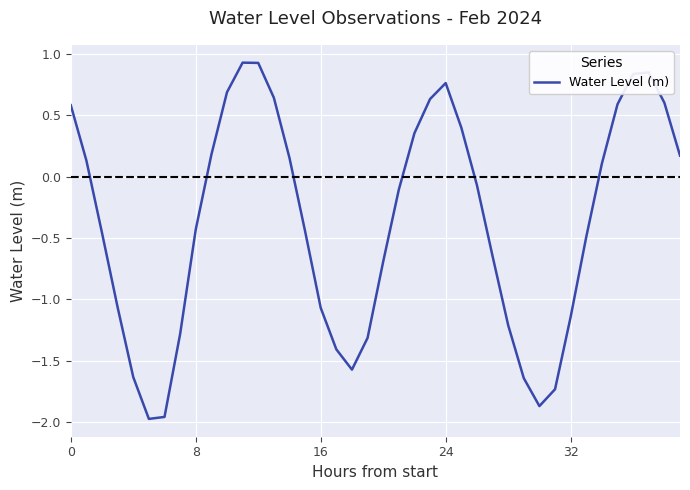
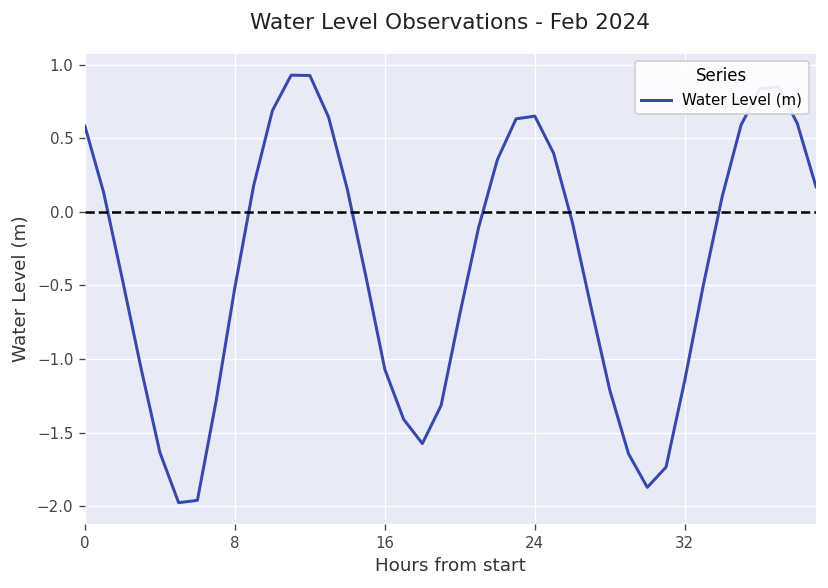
8: -0.43 -> -0.51
24: 0.76 -> 0.65
